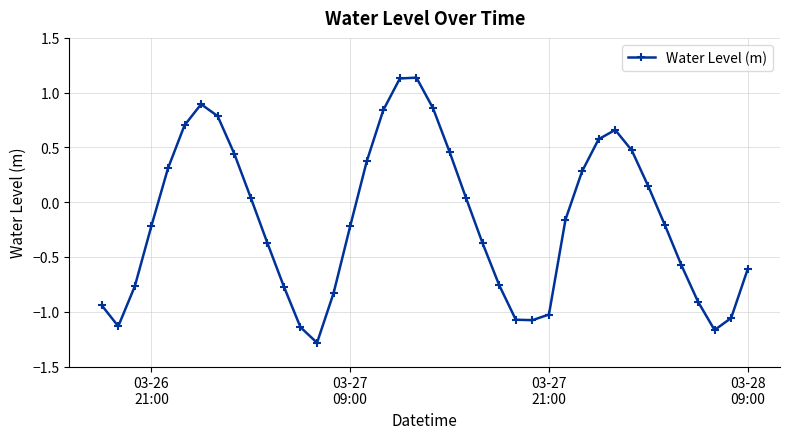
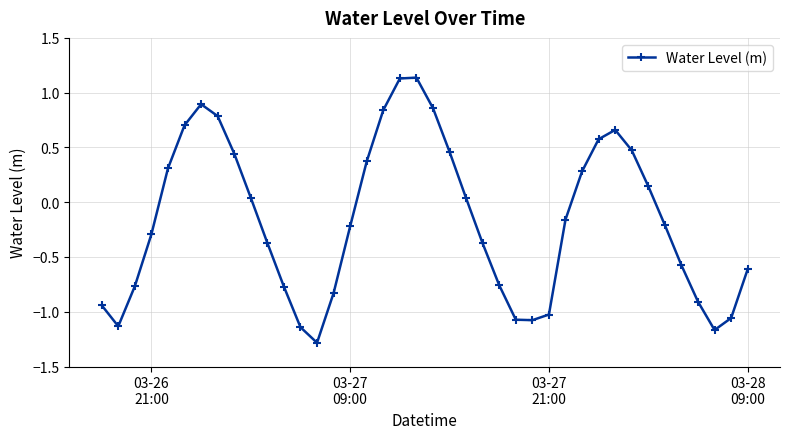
03-26 21:00: -0.22 -> -0.29
